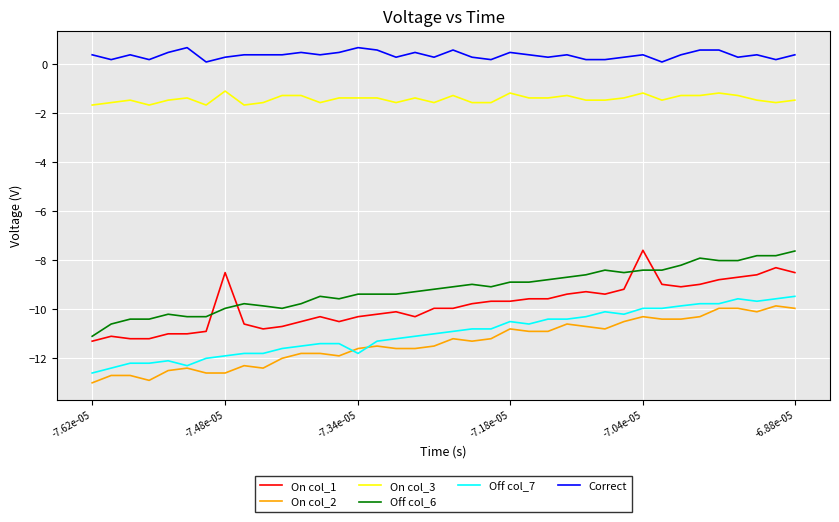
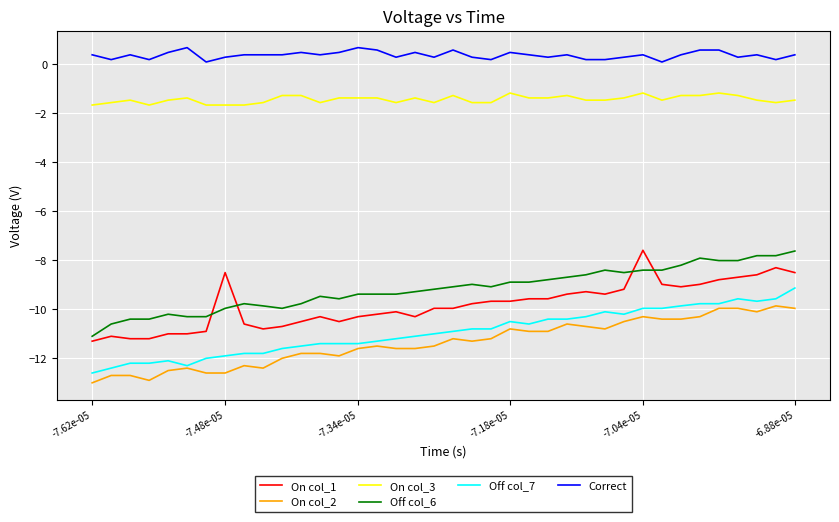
On col_3, -7.48e-05: -1.1 -> -1.7
Off col_7, -7.34e-05: -11.8 -> -11.4
Off col_7, -6.88e-05: -9.5 -> -9.1
